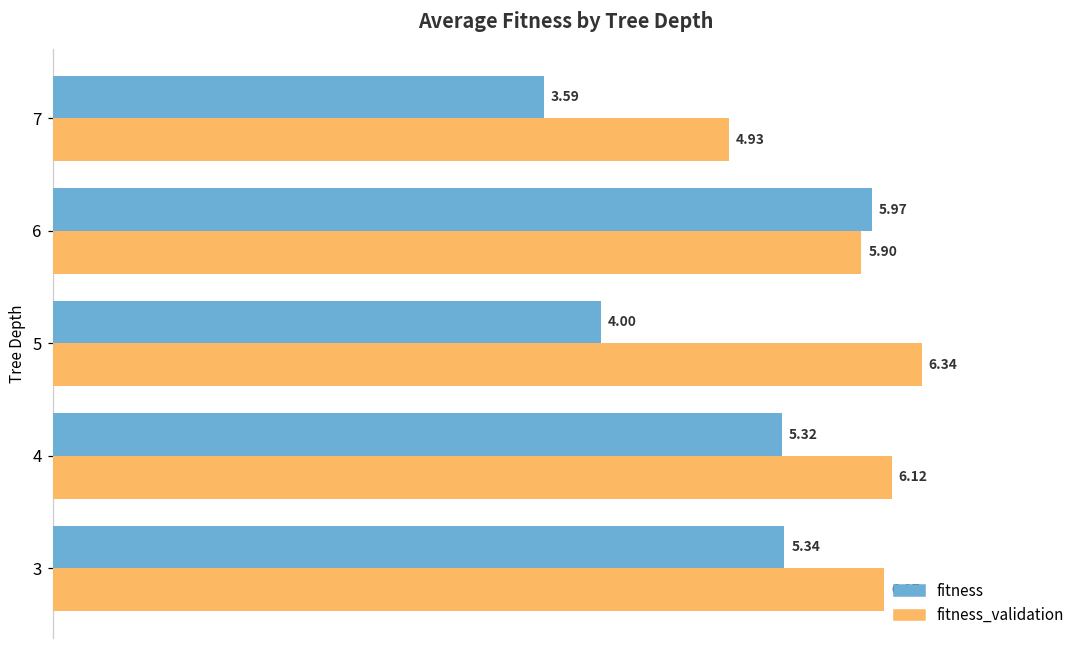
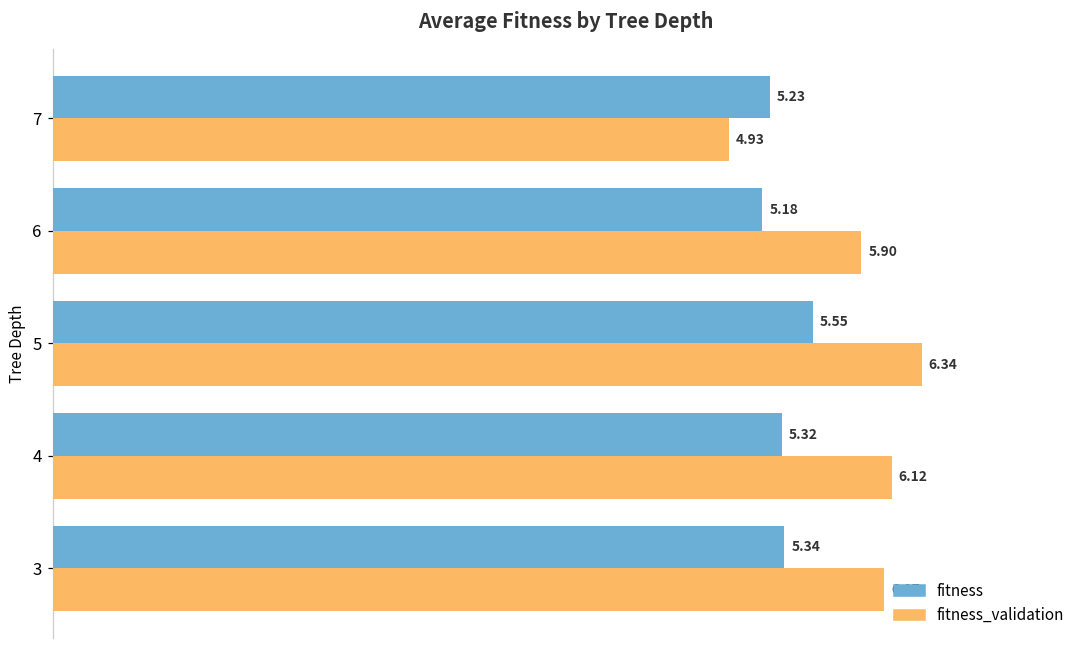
fitness, 7: 3.59 -> 5.23
fitness, 6: 5.97 -> 5.18
fitness, 5: 4.00 -> 5.55
